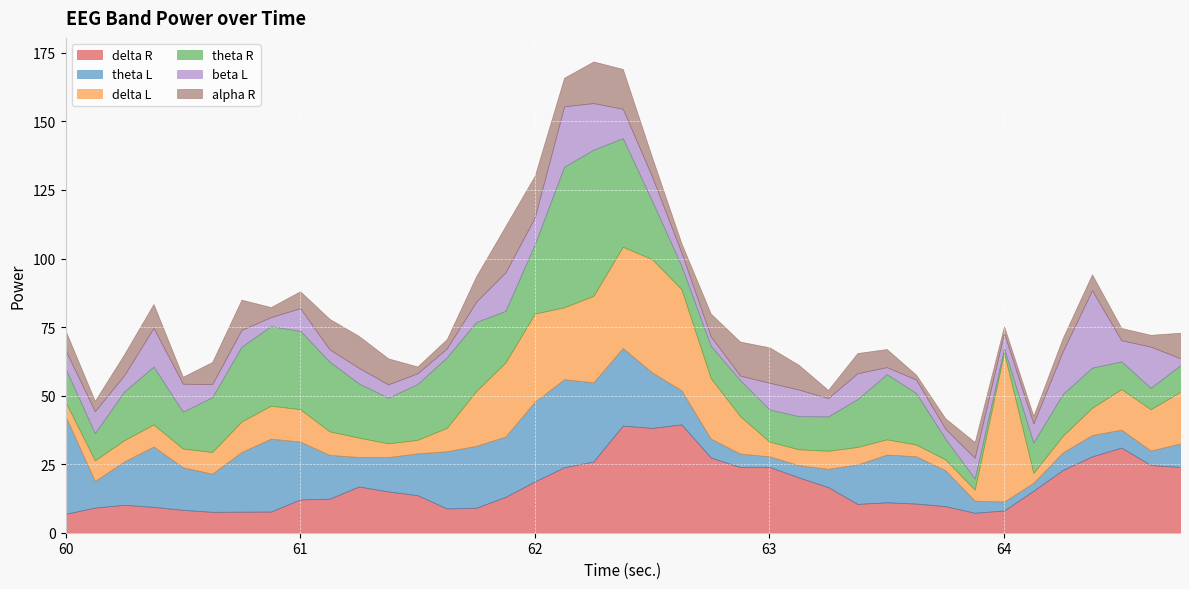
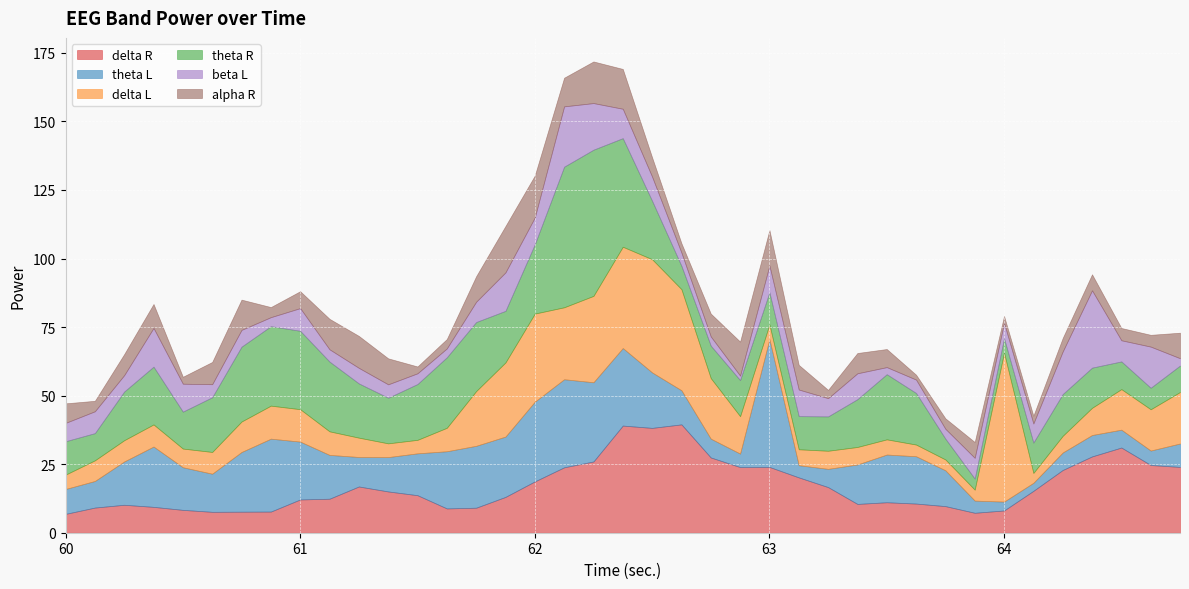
theta L, 60: 36 -> 9
theta L, 63: 4 -> 47
theta R, 64: 2 -> 5
